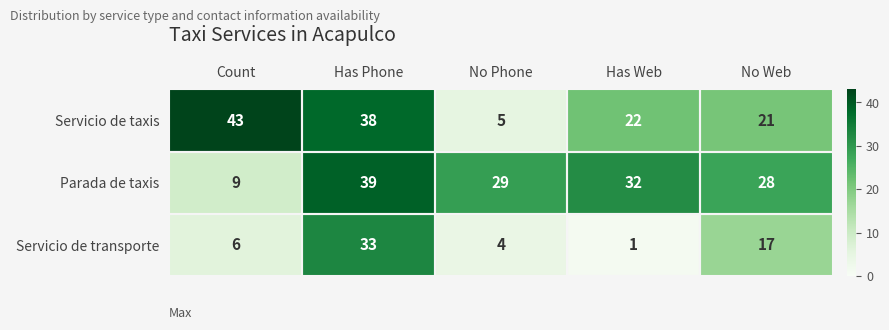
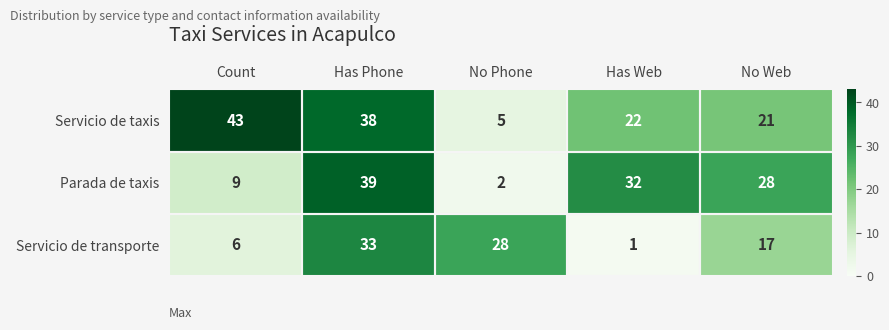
Parada de taxis, No Phone: 29 -> 2
Servicio de transporte, No Phone: 4 -> 28
